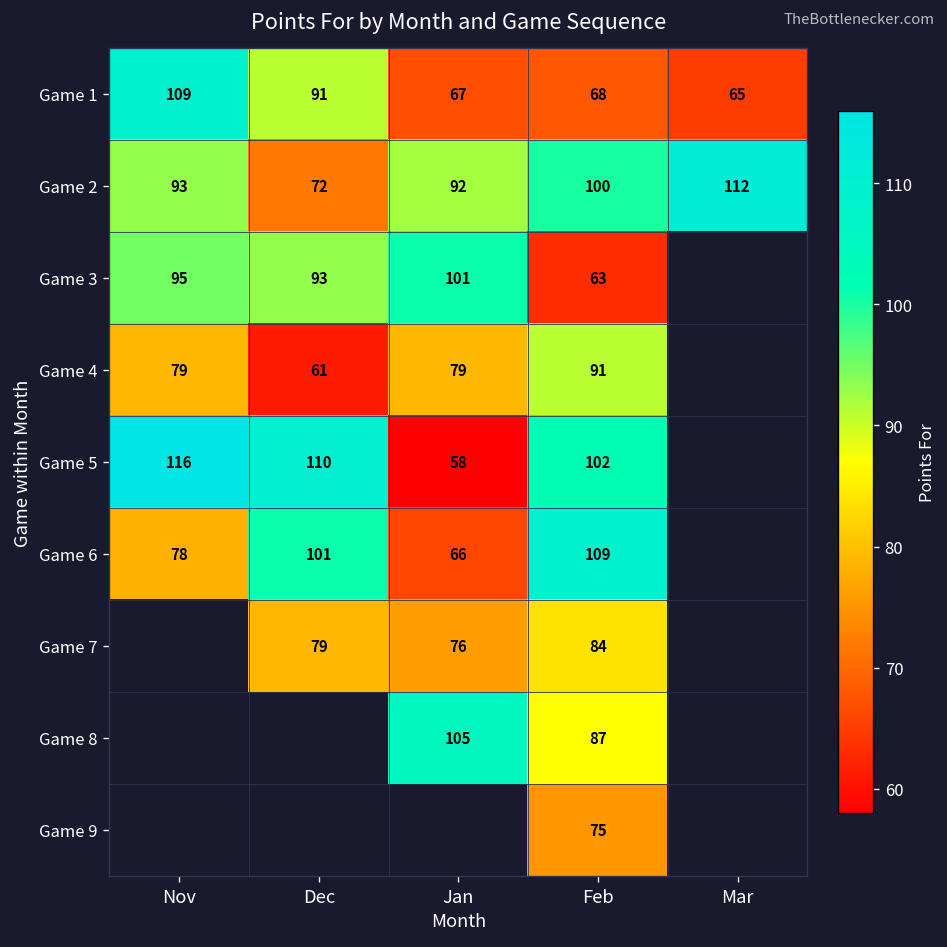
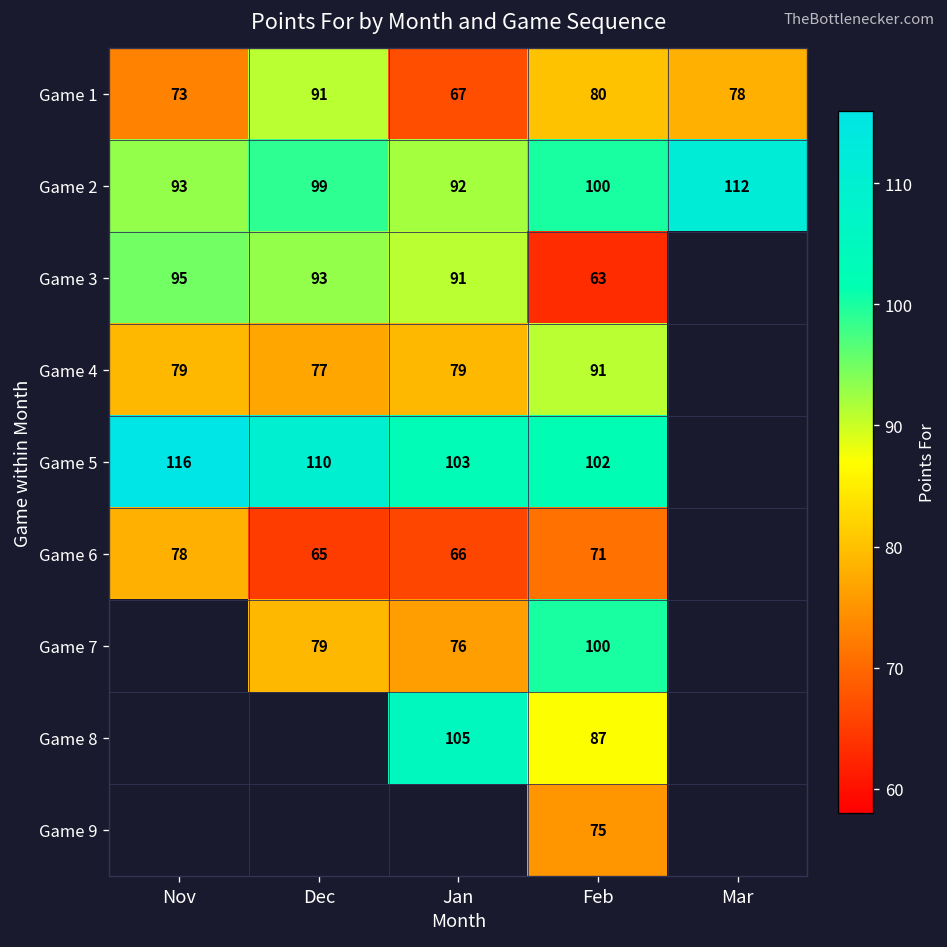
Game 1, Nov: 109 -> 73
Game 1, Feb: 68 -> 80
Game 1, Mar: 65 -> 78
Game 2, Dec: 72 -> 99
Game 3, Jan: 101 -> 91
Game 4, Dec: 61 -> 77
Game 5, Jan: 58 -> 103
Game 6, Dec: 101 -> 65
Game 6, Feb: 109 -> 71
Game 7, Feb: 84 -> 100
